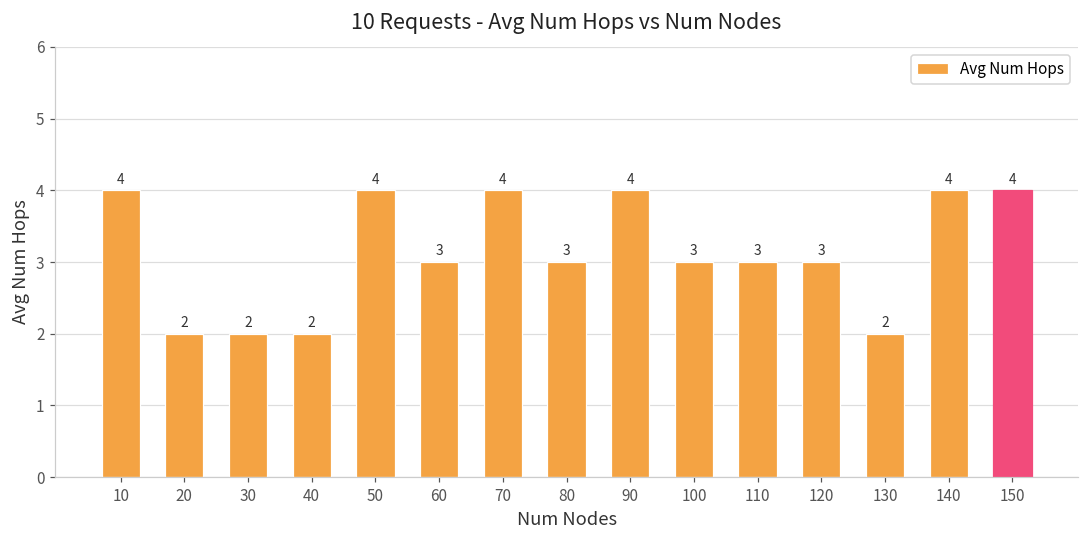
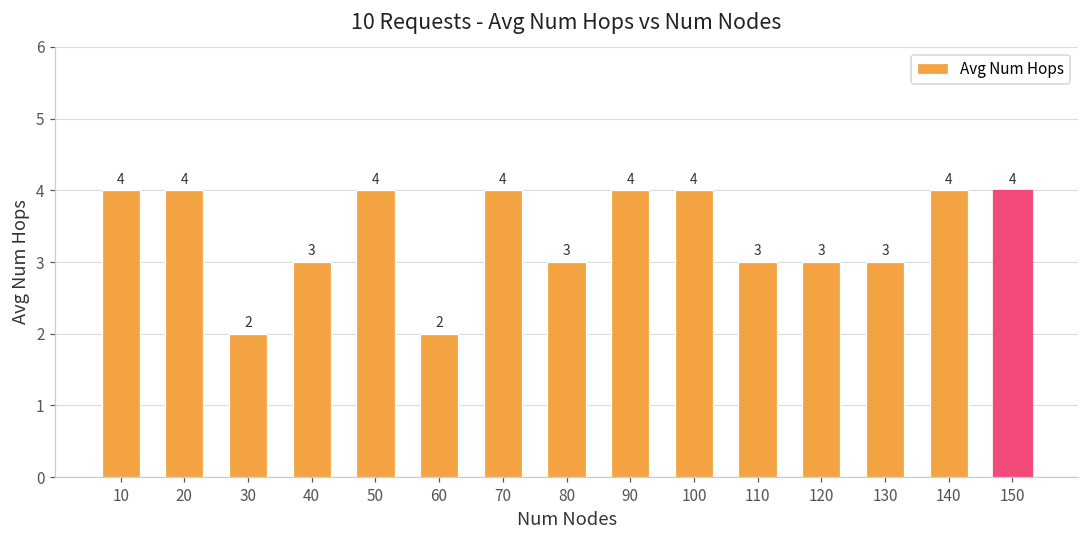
20: 2 -> 4
40: 2 -> 3
60: 3 -> 2
100: 3 -> 4
130: 2 -> 3
